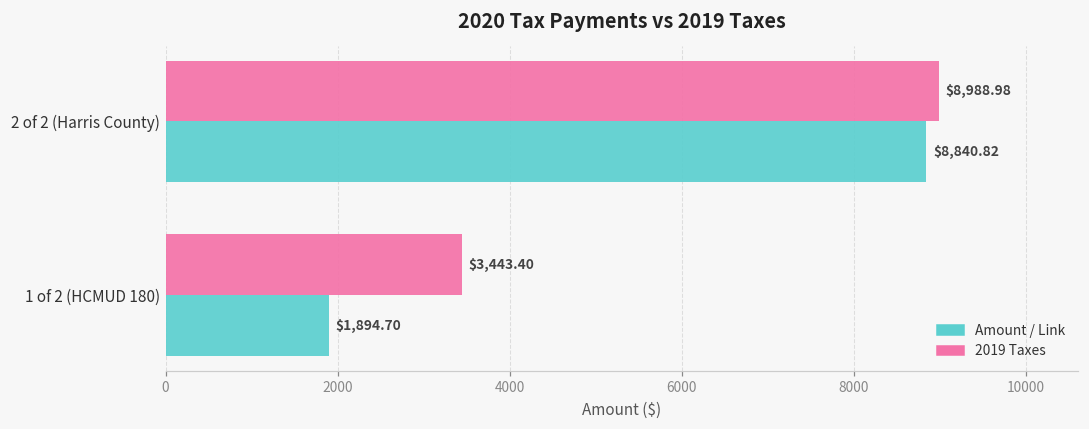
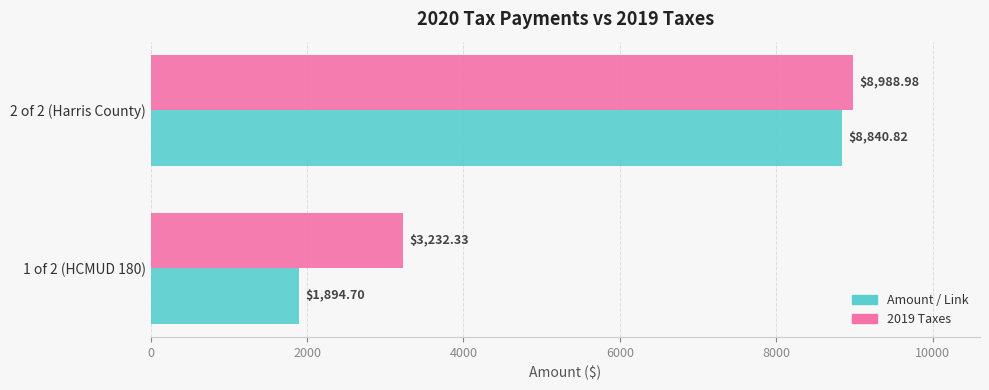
2019 Taxes, 1 of 2 (HCMUD 180): $3,443.40 -> $3,232.33
